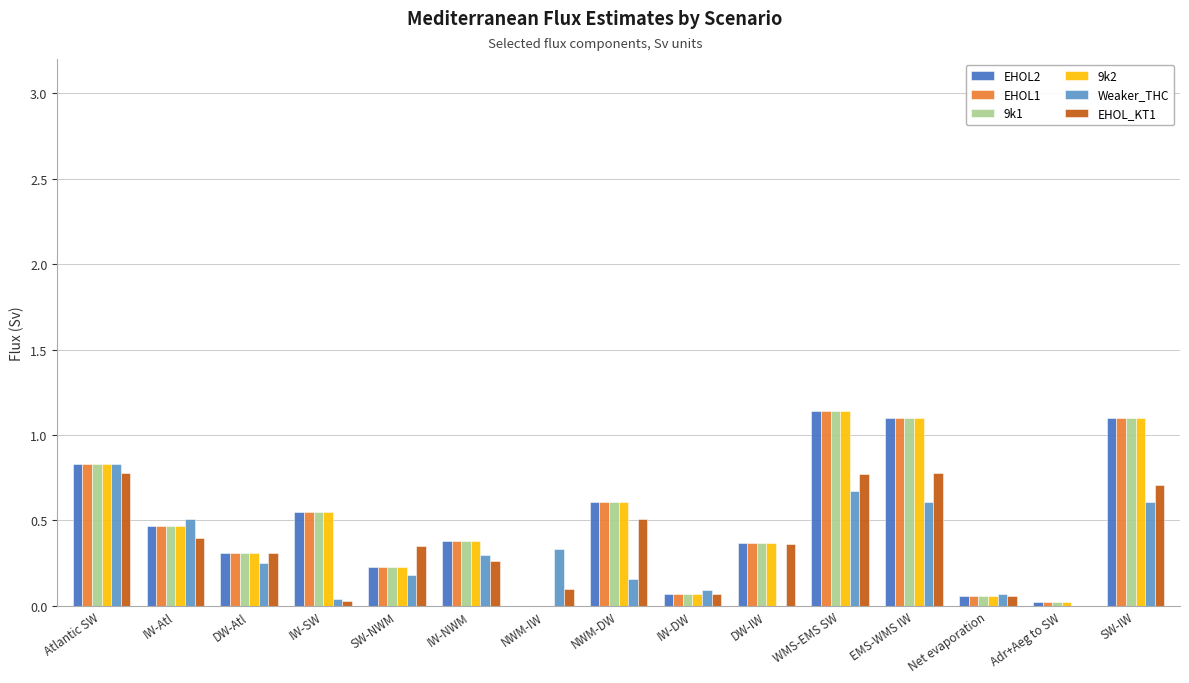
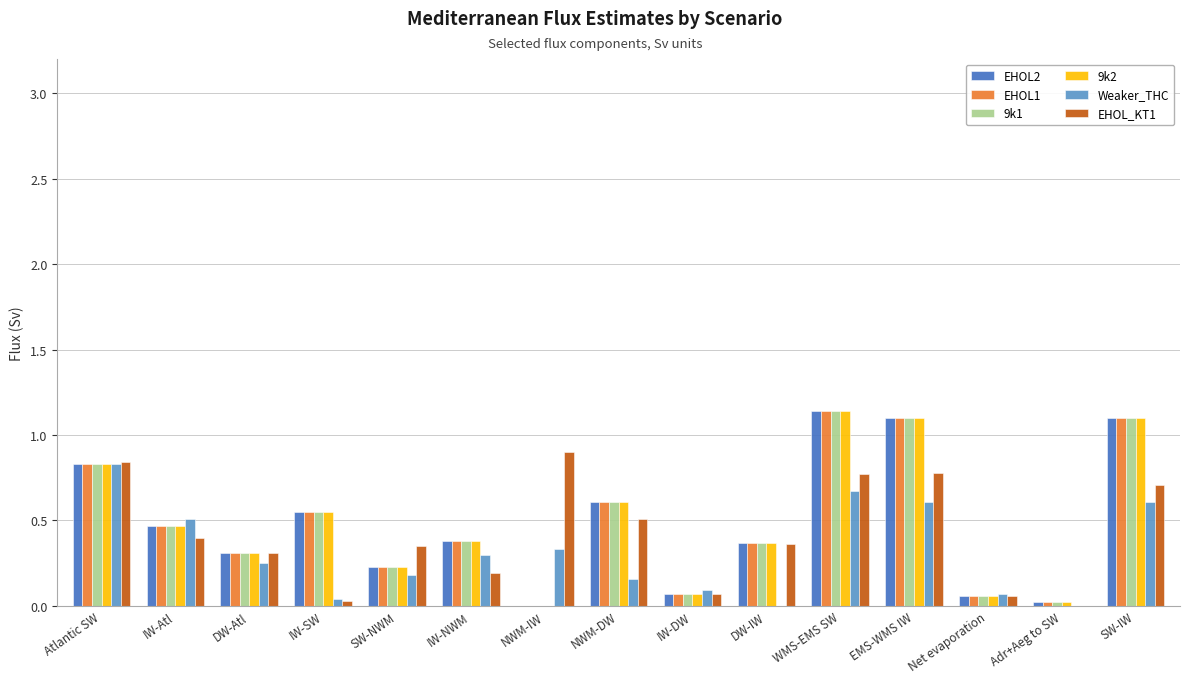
EHOL_KT1, Atlantic SW: 0.78 -> 0.84
EHOL_KT1, IW-NWM: 0.26 -> 0.19
EHOL_KT1, NWM-IW: 0.1 -> 0.9
